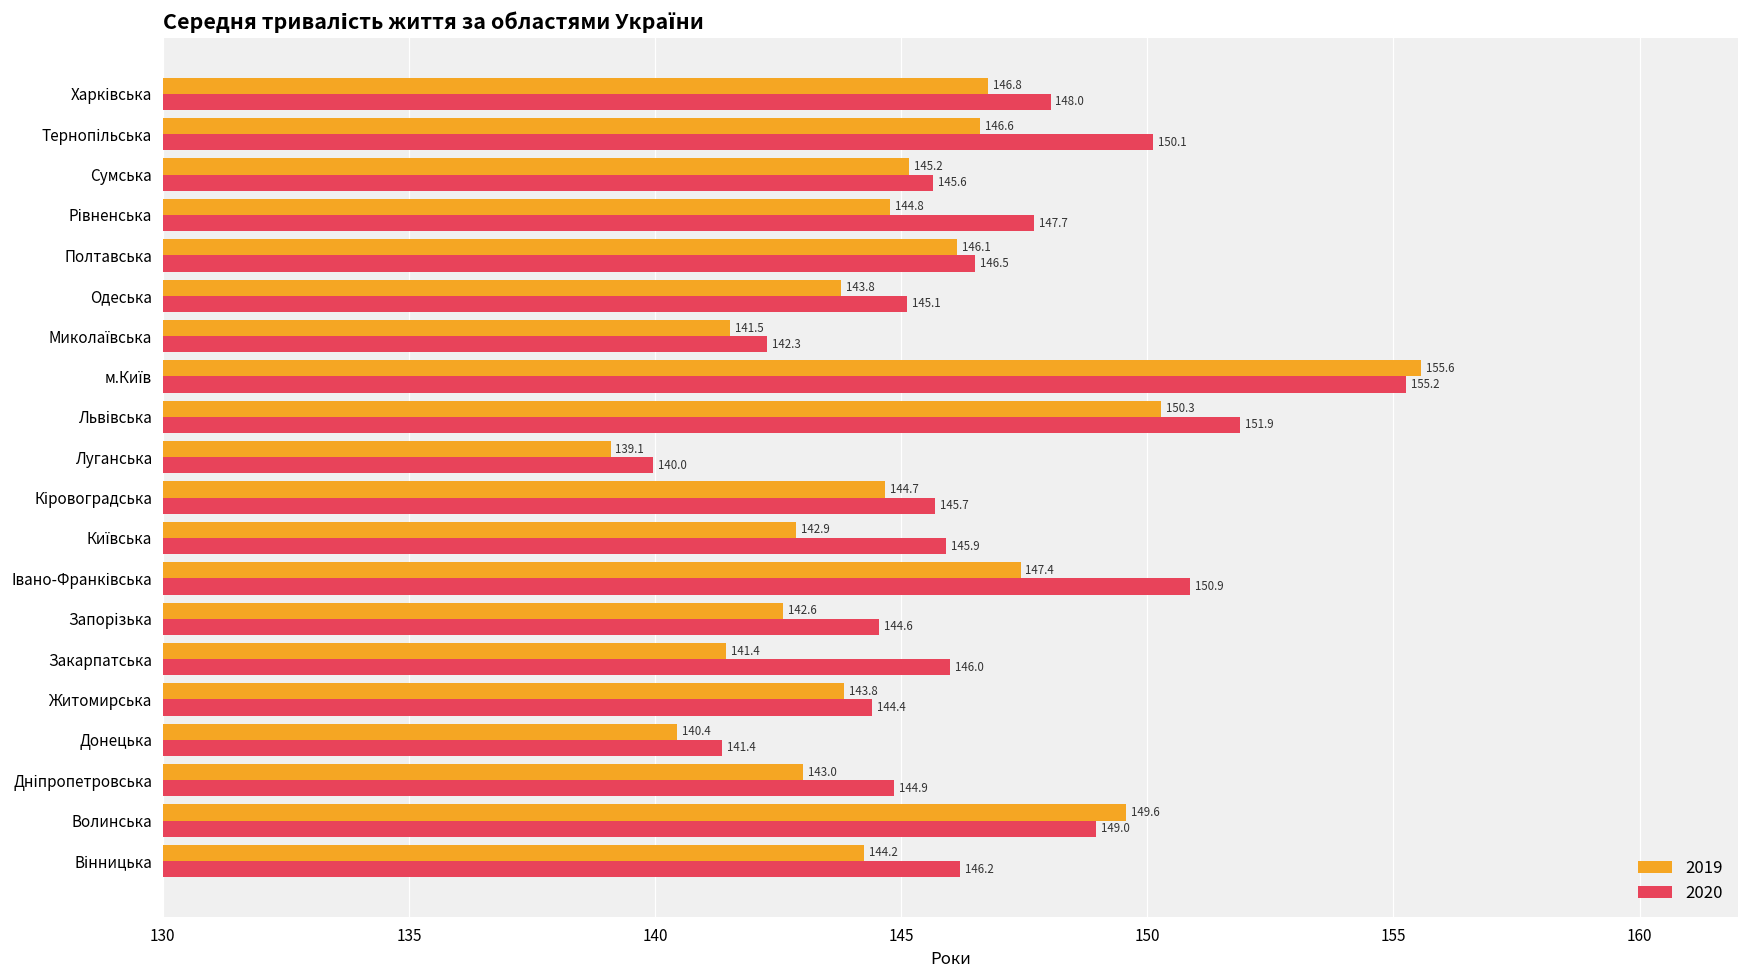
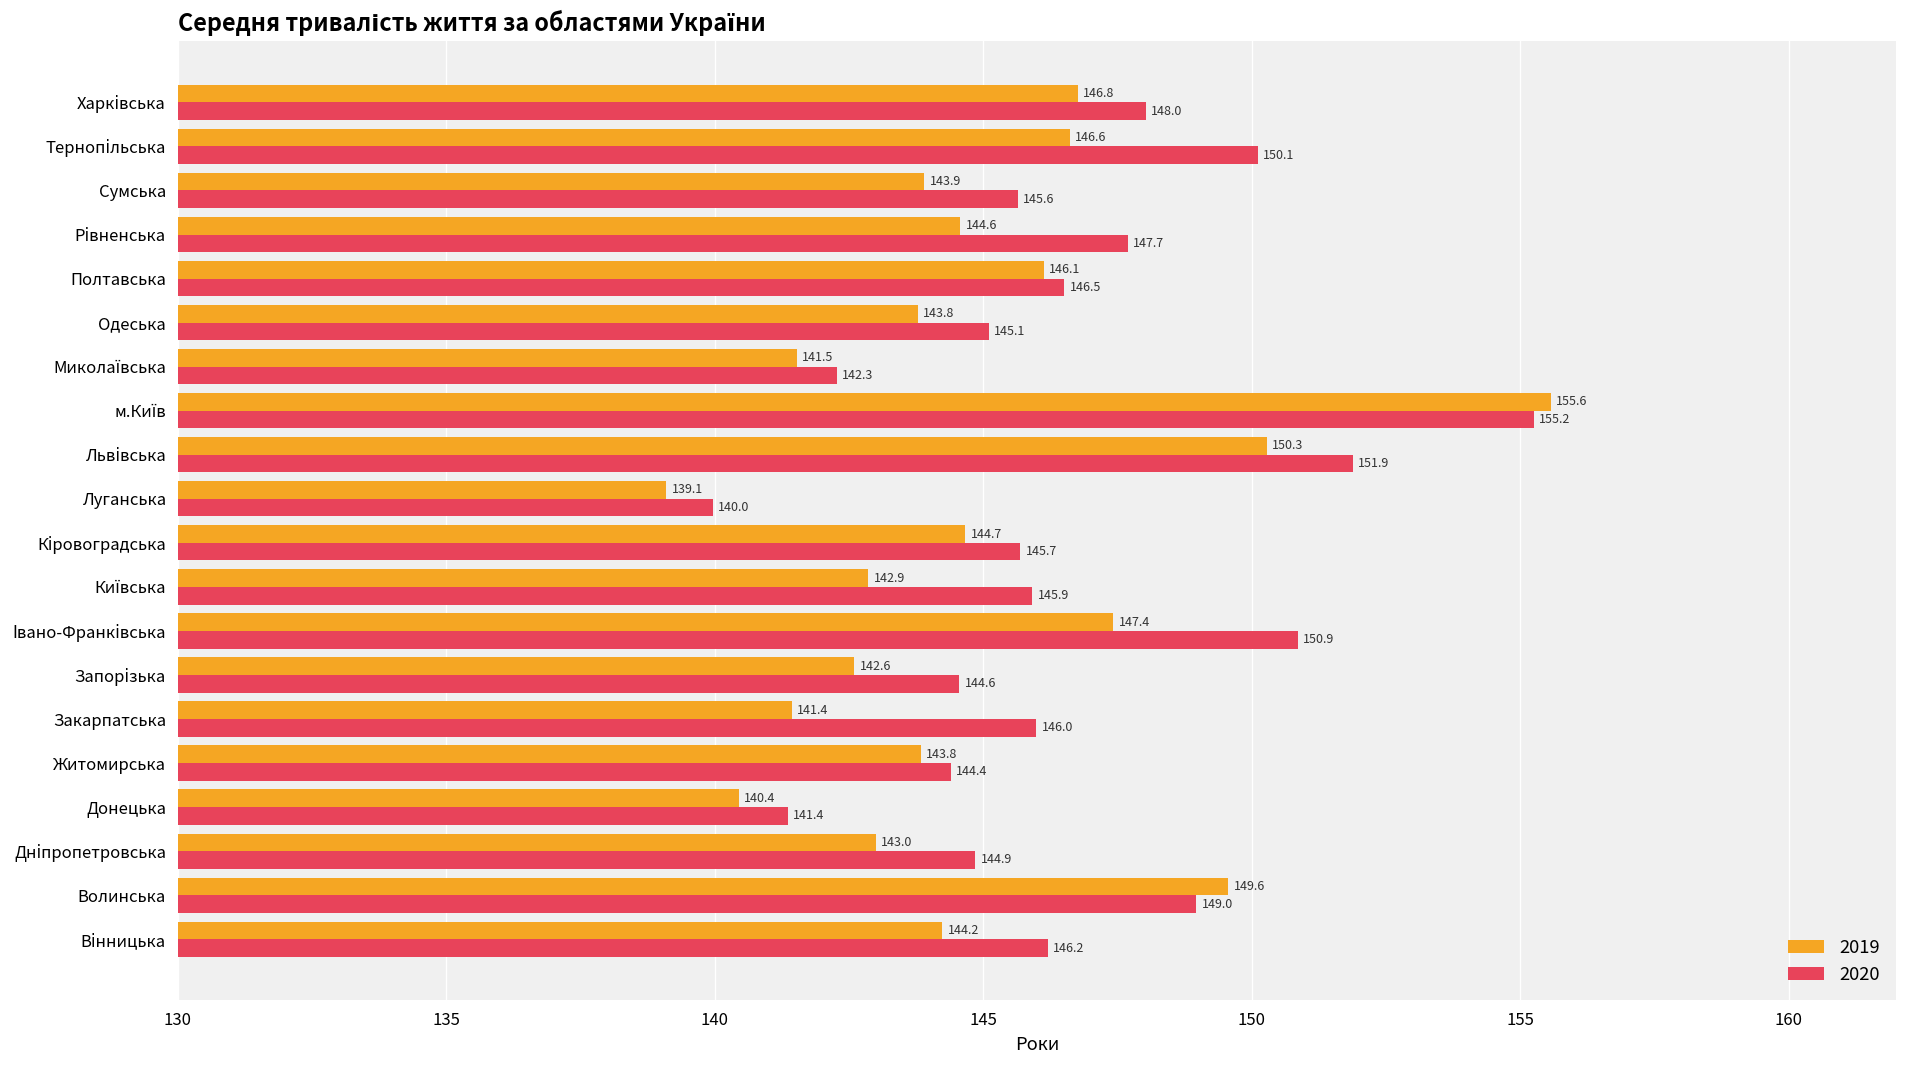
2019, Сумська: 145.2 -> 143.9
2019, Рівненська: 144.8 -> 144.6
